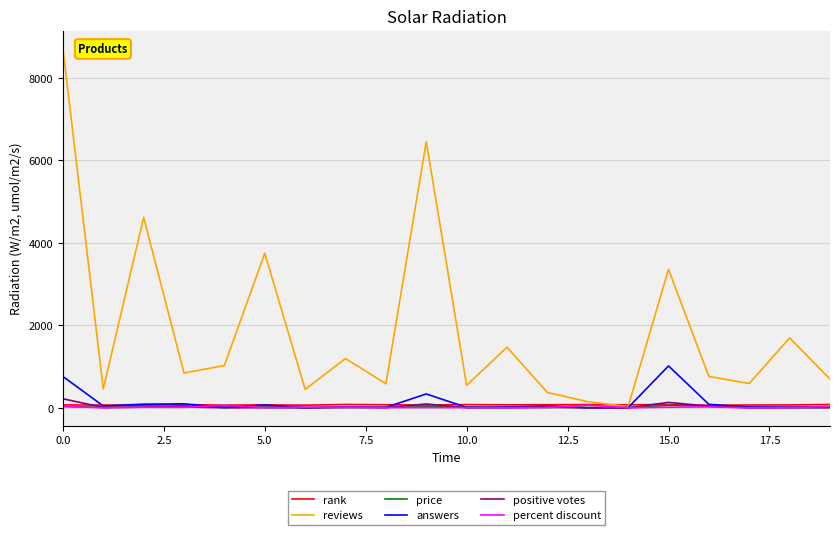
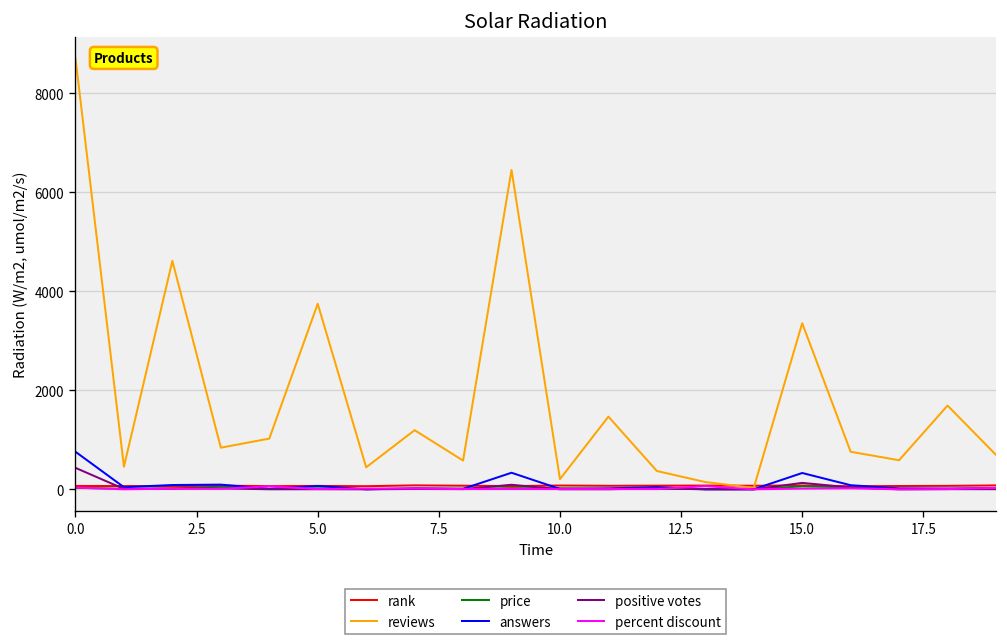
positive votes, 0.0: 200 -> 400
reviews, 10.0: 500 -> 200
answers, 15.0: 1000 -> 300
